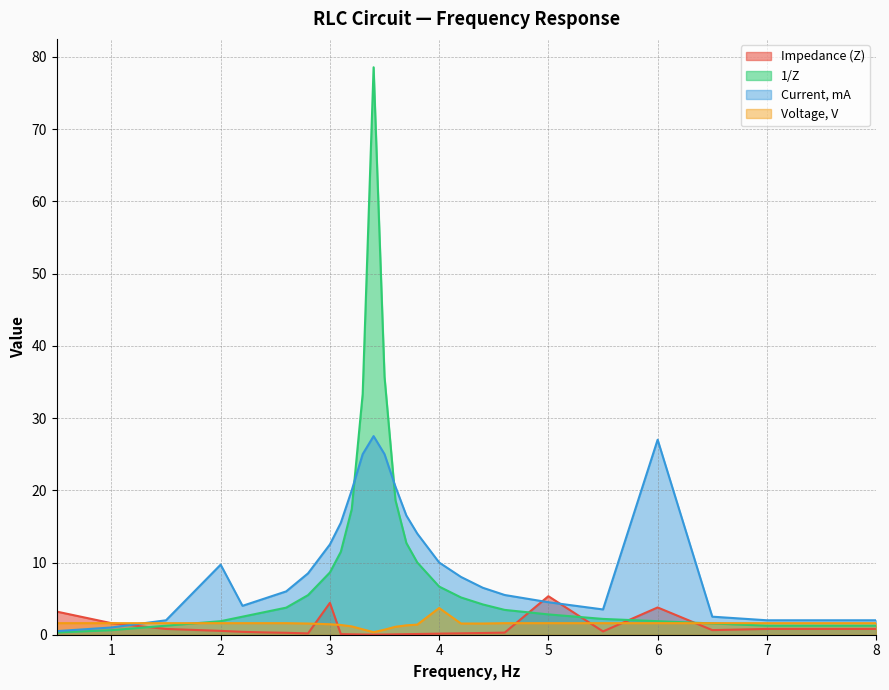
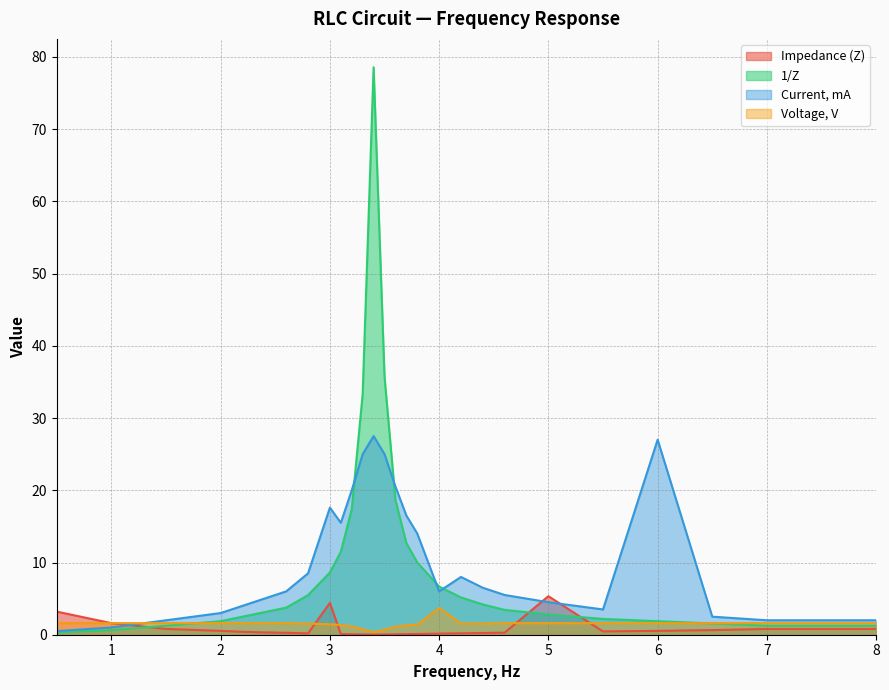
Current, mA, 2: 10 -> 3
Current, mA, 3: 13 -> 18
Current, mA, 4: 10 -> 6
Impedance (Z), 6: 4 -> 1
